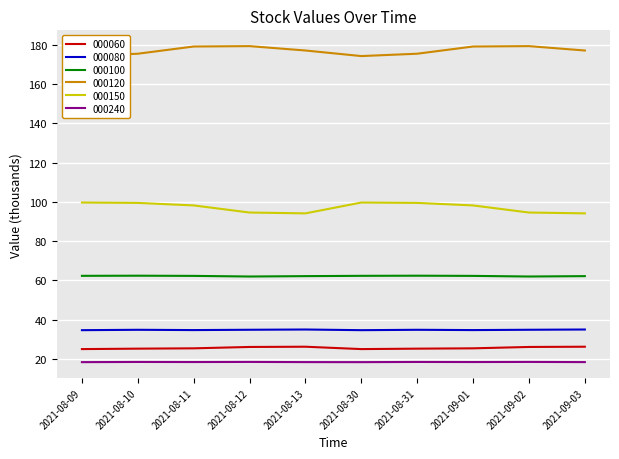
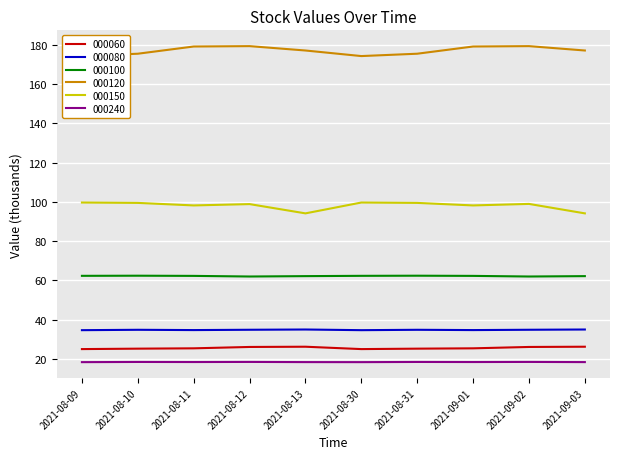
000150, 2021-08-12: 95 -> 99
000150, 2021-09-02: 95 -> 99
